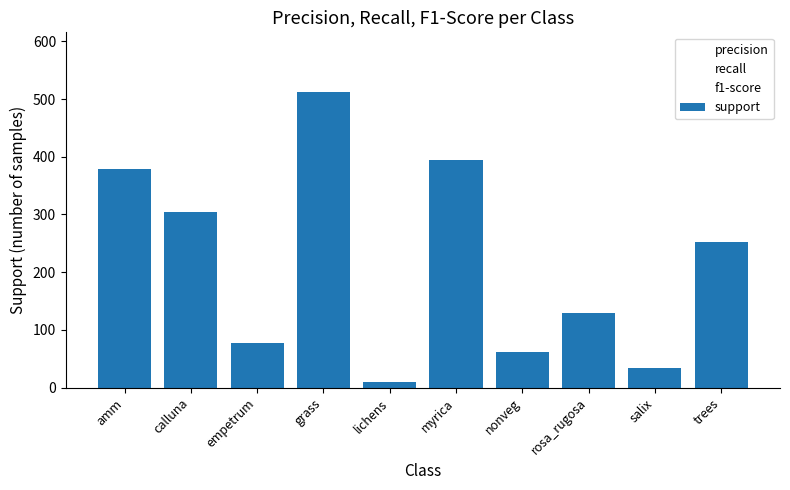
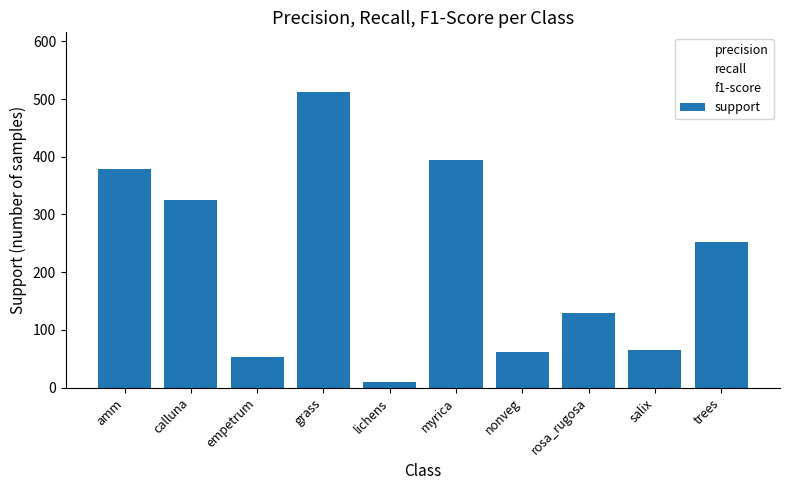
calluna: 300 -> 330
empetrum: 80 -> 50
salix: 30 -> 70
